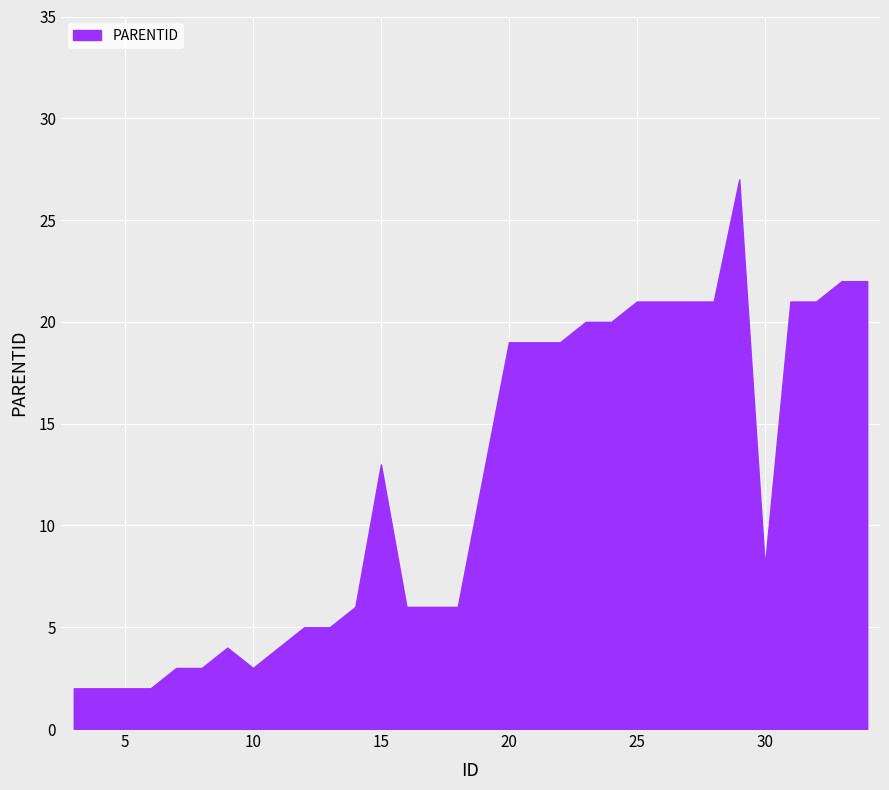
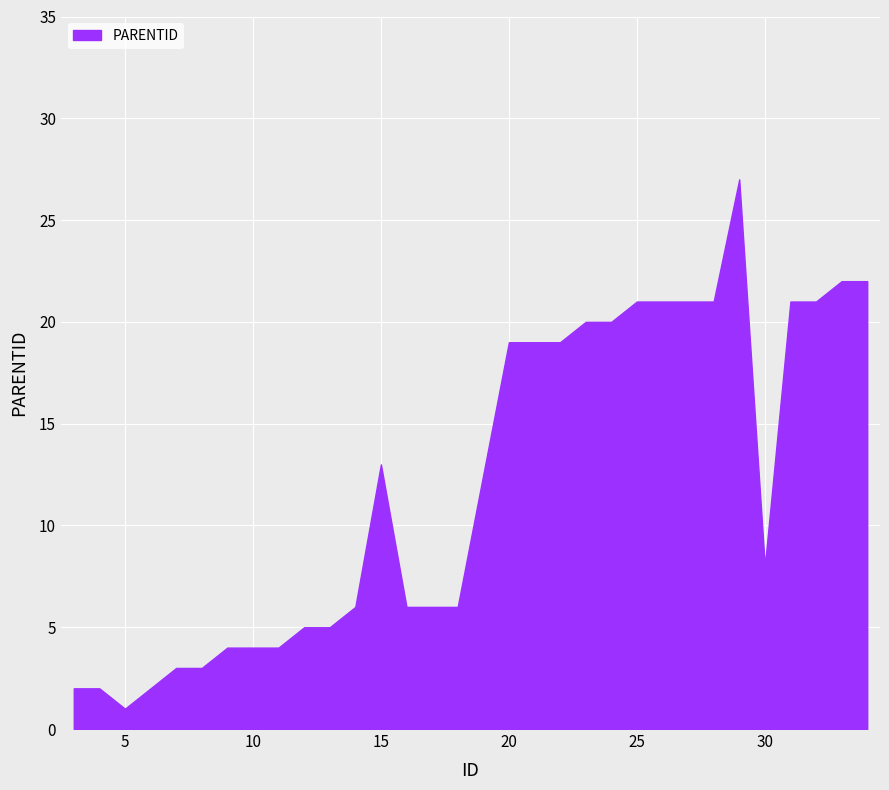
5: 2 -> 1
10: 3 -> 4
